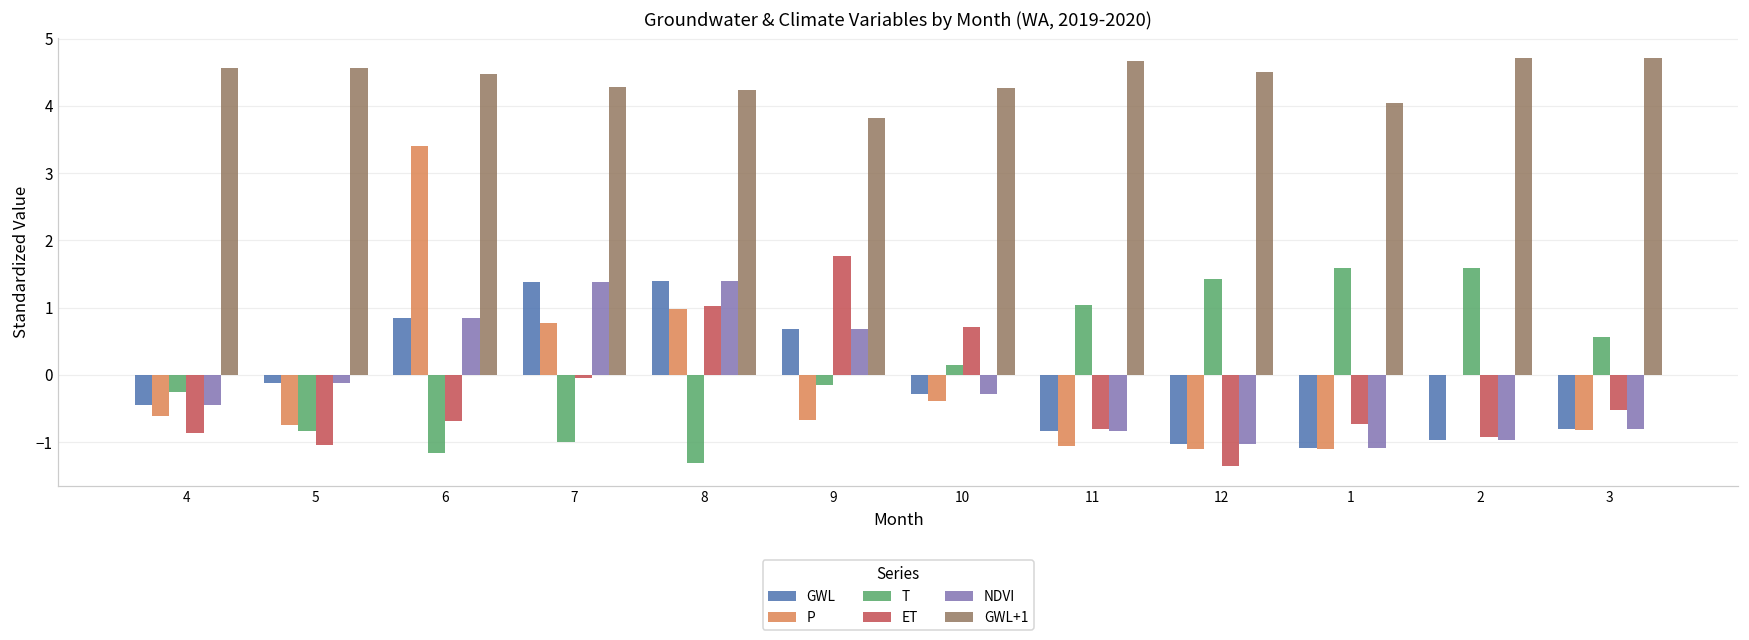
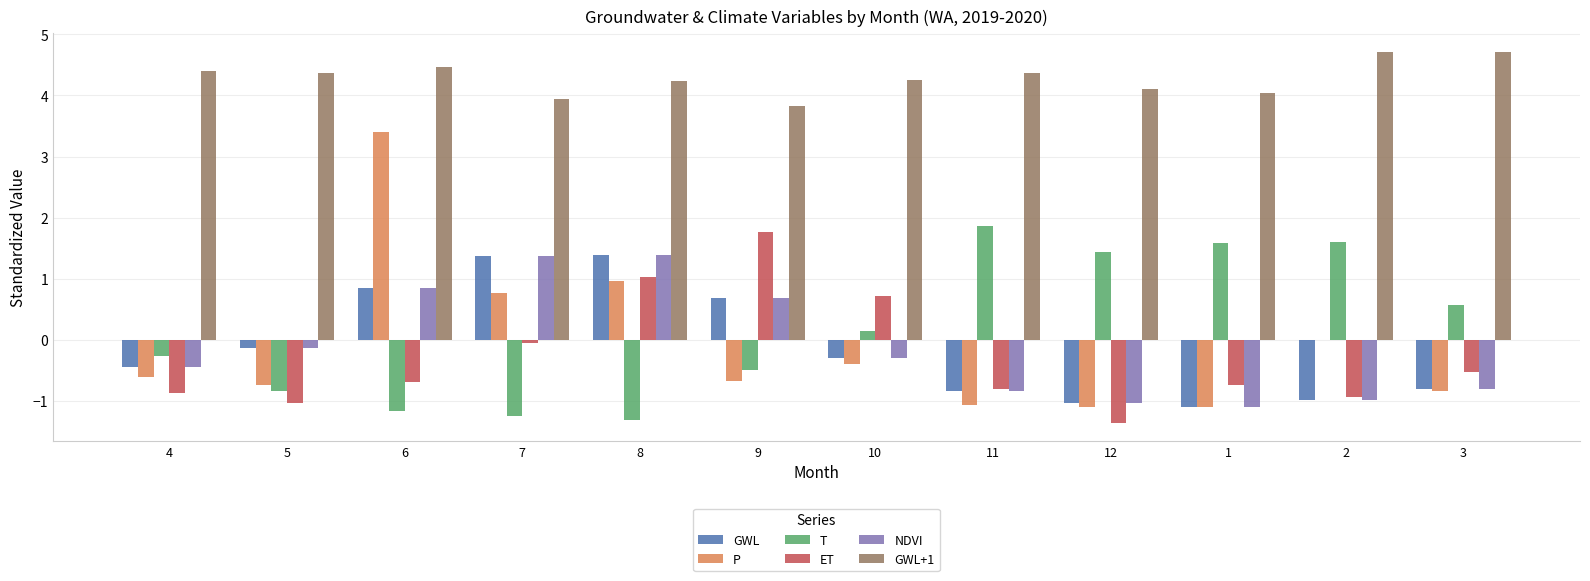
GWL+1, 4: 4.6 -> 4.4
GWL+1, 5: 4.6 -> 4.4
T, 7: -1.0 -> -1.2
GWL+1, 7: 4.3 -> 3.9
T, 9: -0.2 -> -0.5
T, 11: 1.0 -> 1.9
GWL+1, 11: 4.7 -> 4.4
GWL+1, 12: 4.5 -> 4.1
